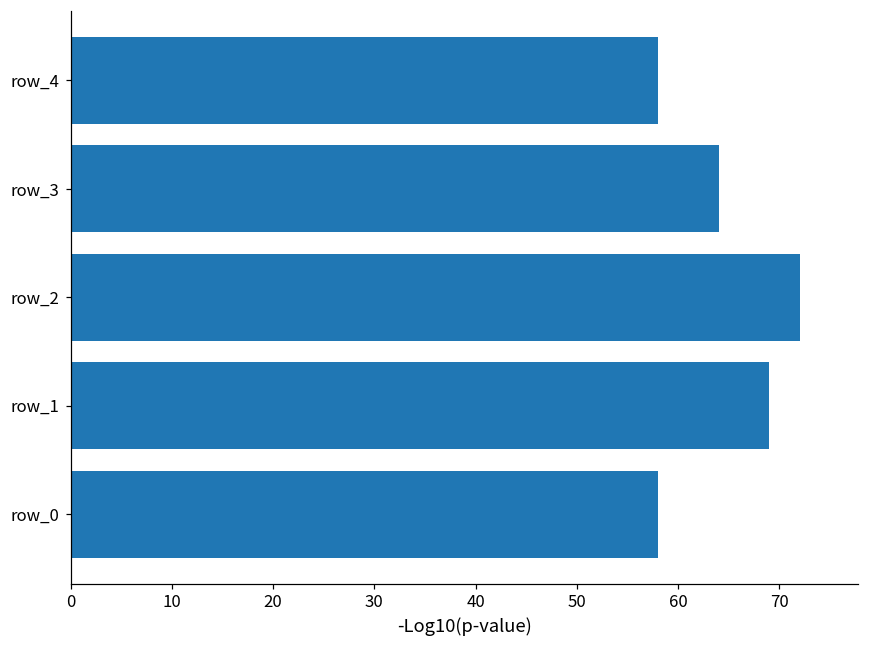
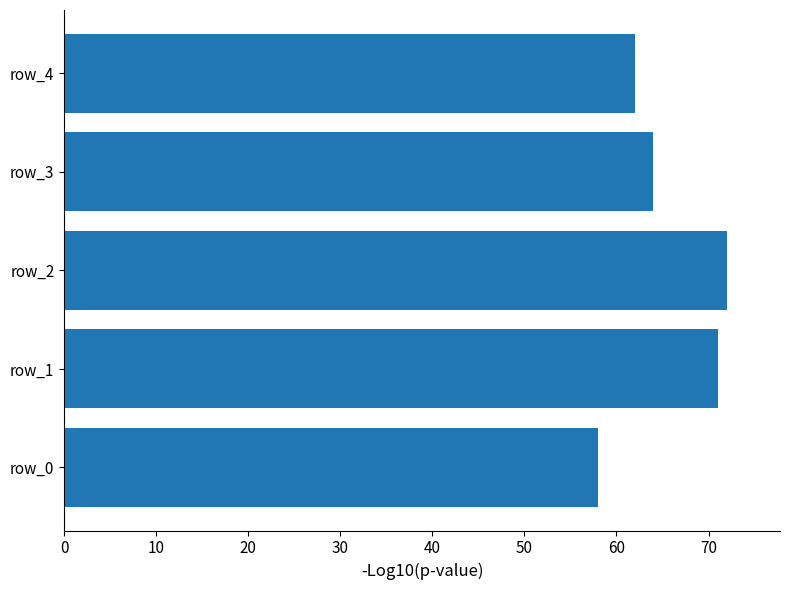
row_4: 58 -> 62
row_1: 69 -> 71
